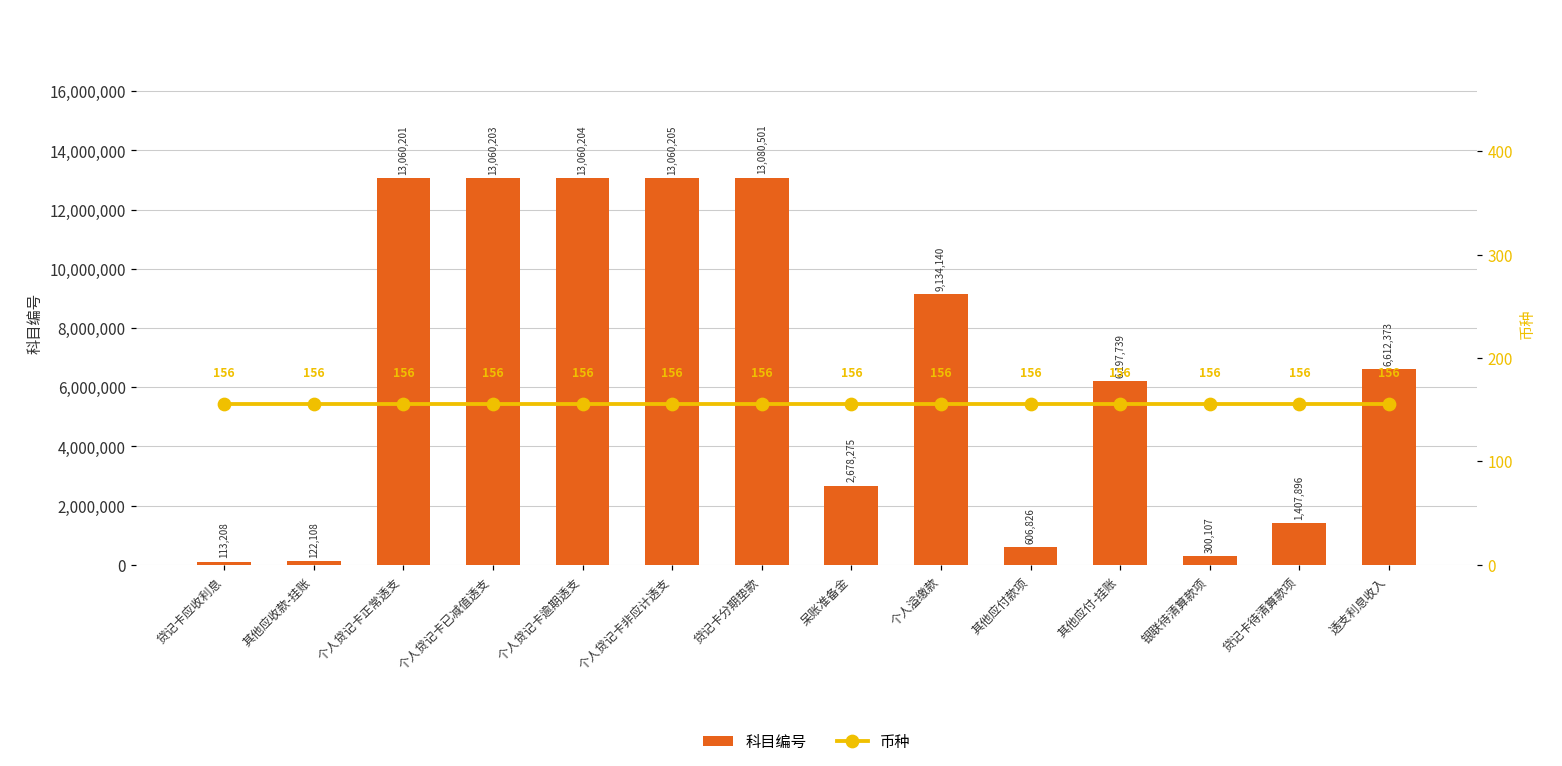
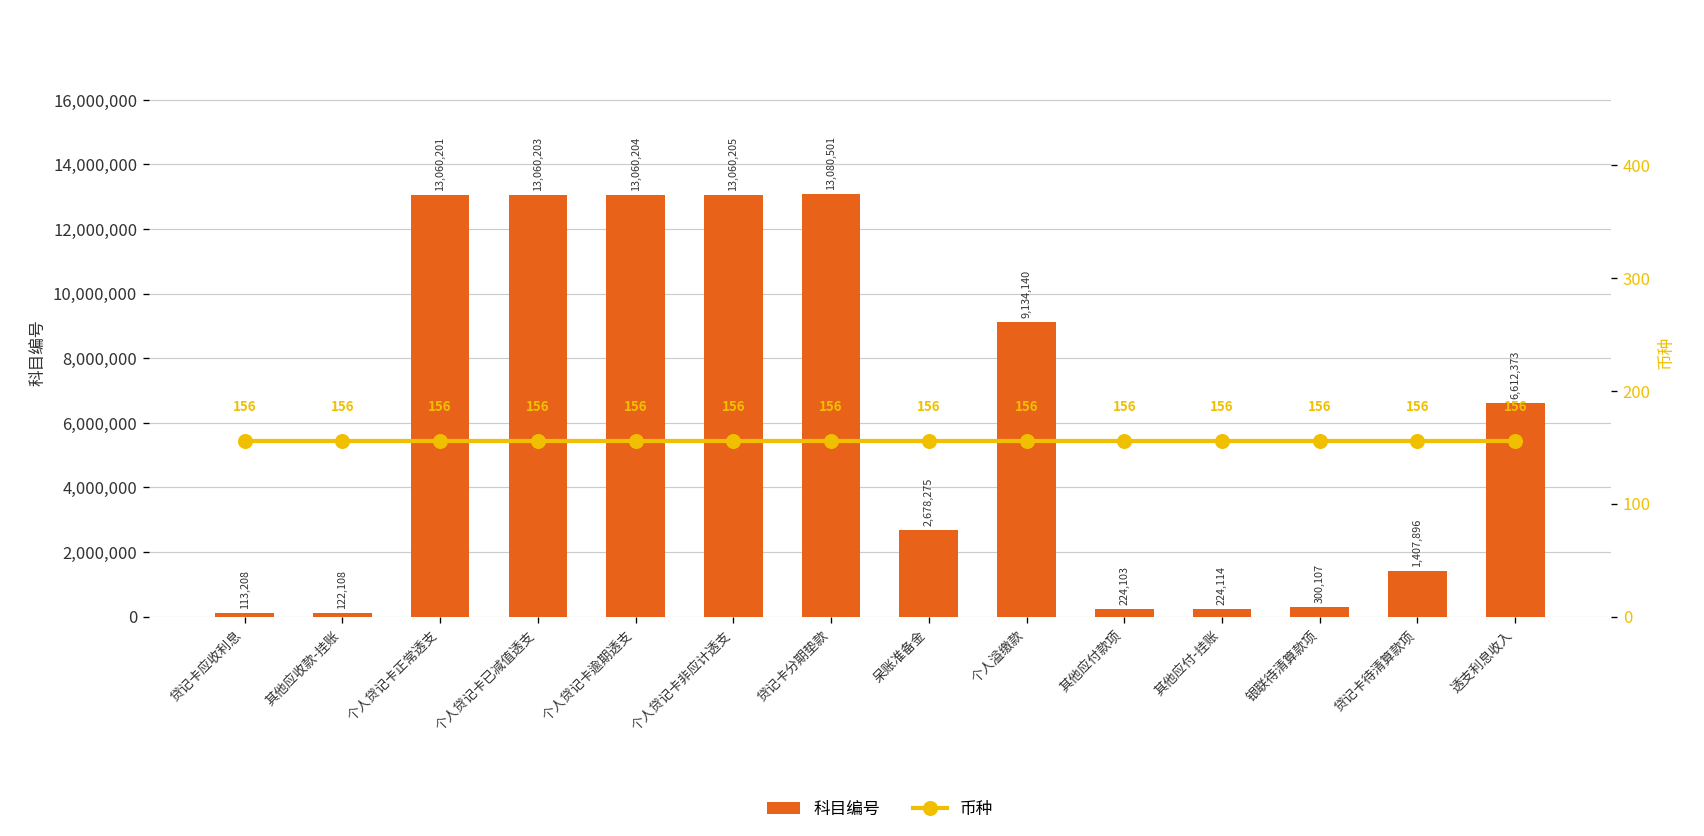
科目编号, 其他应付款项: 606,826 -> 224,103
科目编号, 其他应付-挂账: 6,197,739 -> 224,114
